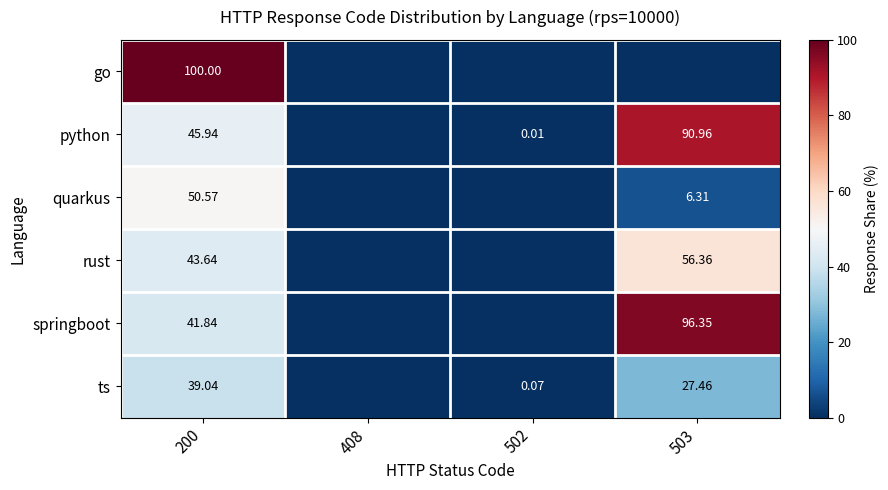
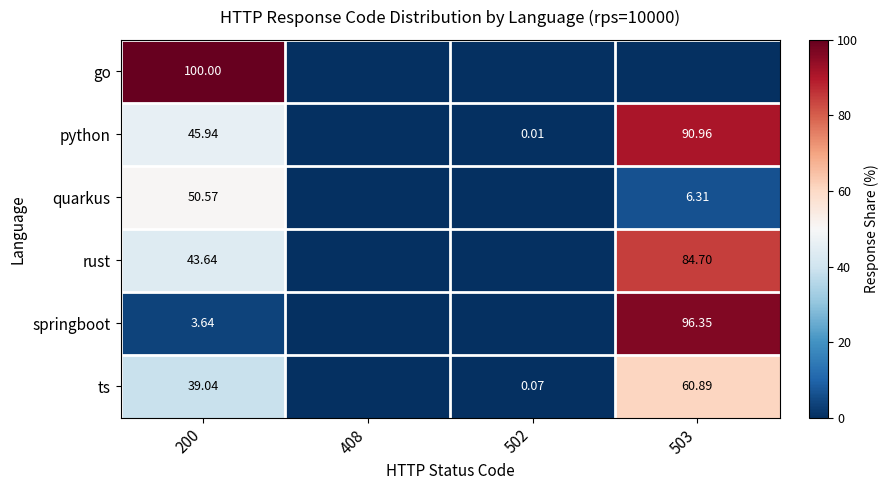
rust, 503: 56.36 -> 84.70
springboot, 200: 41.84 -> 3.64
ts, 503: 27.46 -> 60.89
